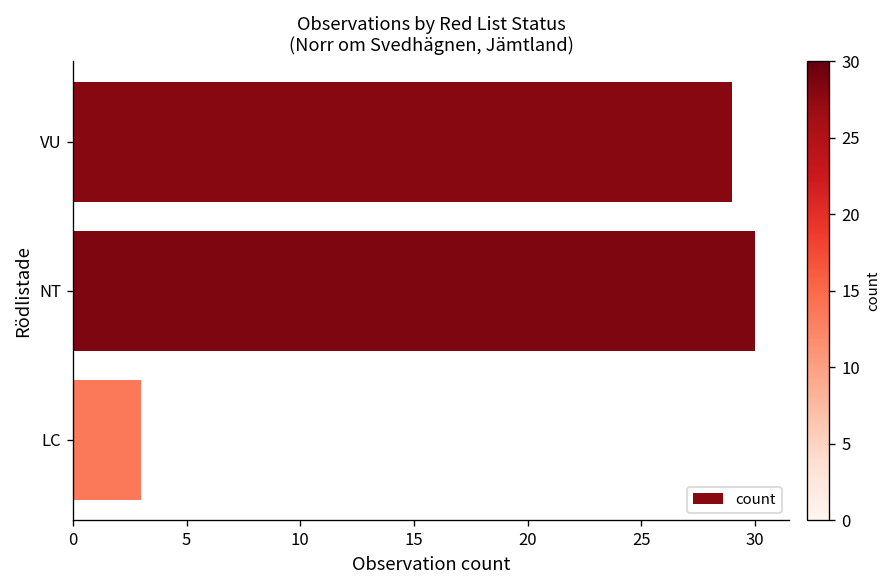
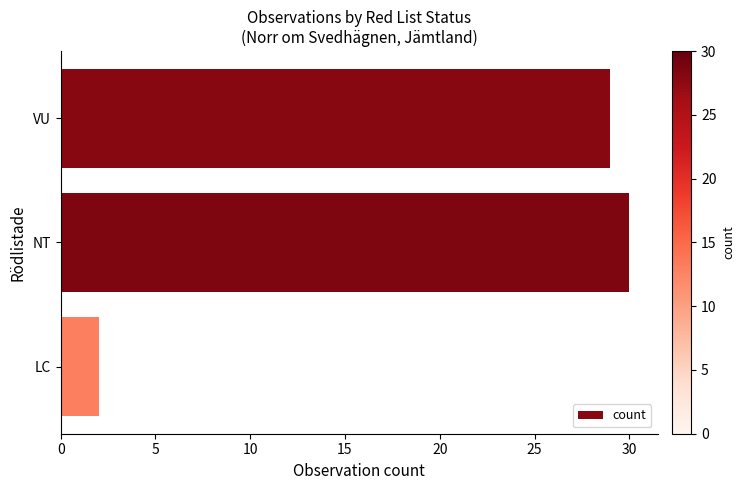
LC: 3 -> 2
